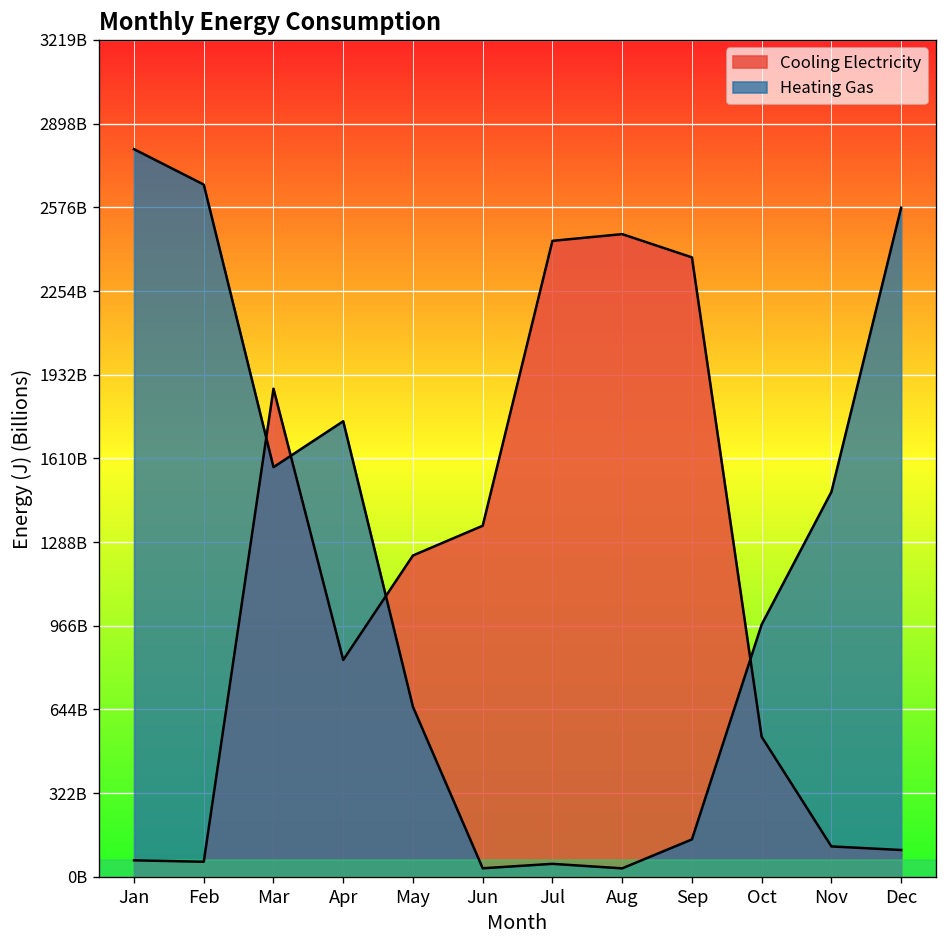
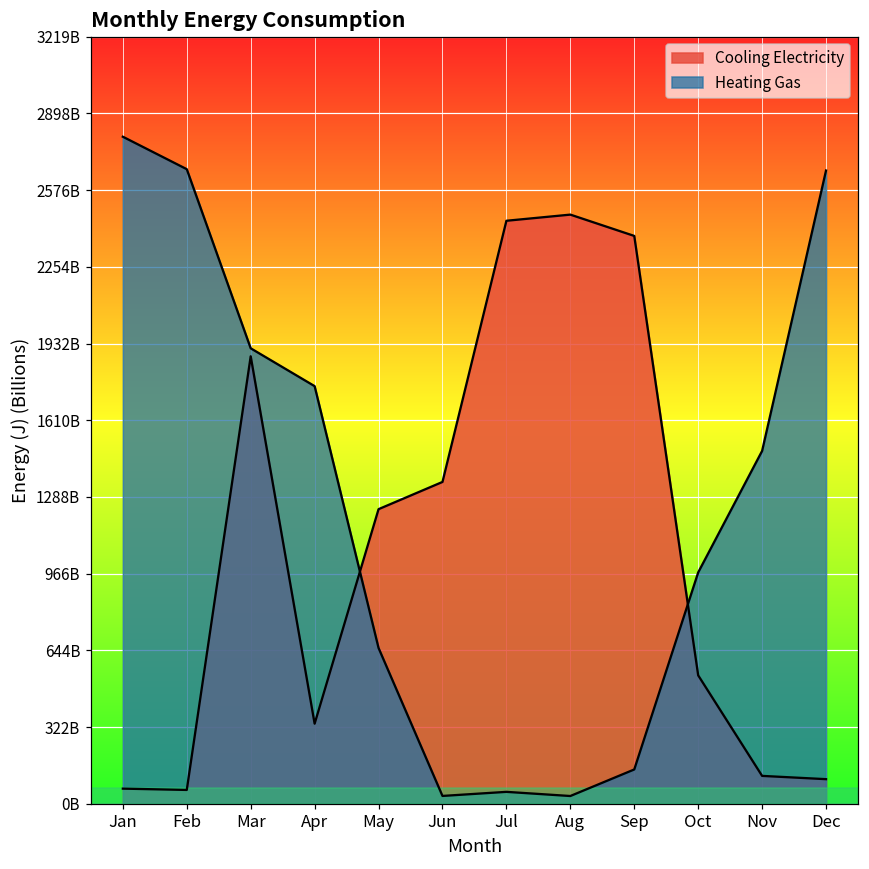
Heating Gas, Mar: 1580000000000 -> 1910000000000
Cooling Electricity, Apr: 830000000000 -> 340000000000
Heating Gas, Dec: 2570000000000 -> 2660000000000
